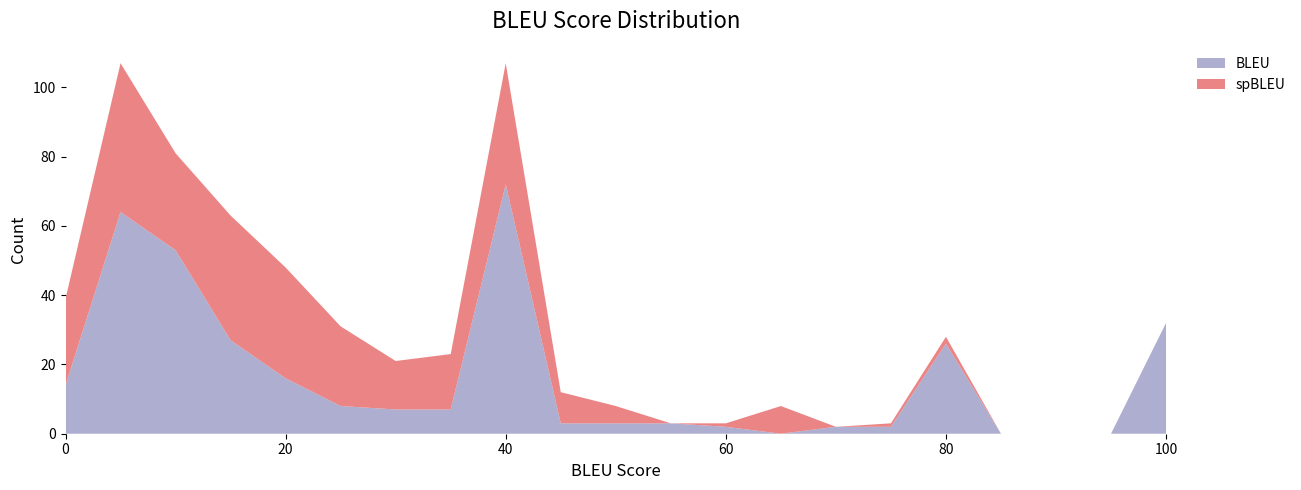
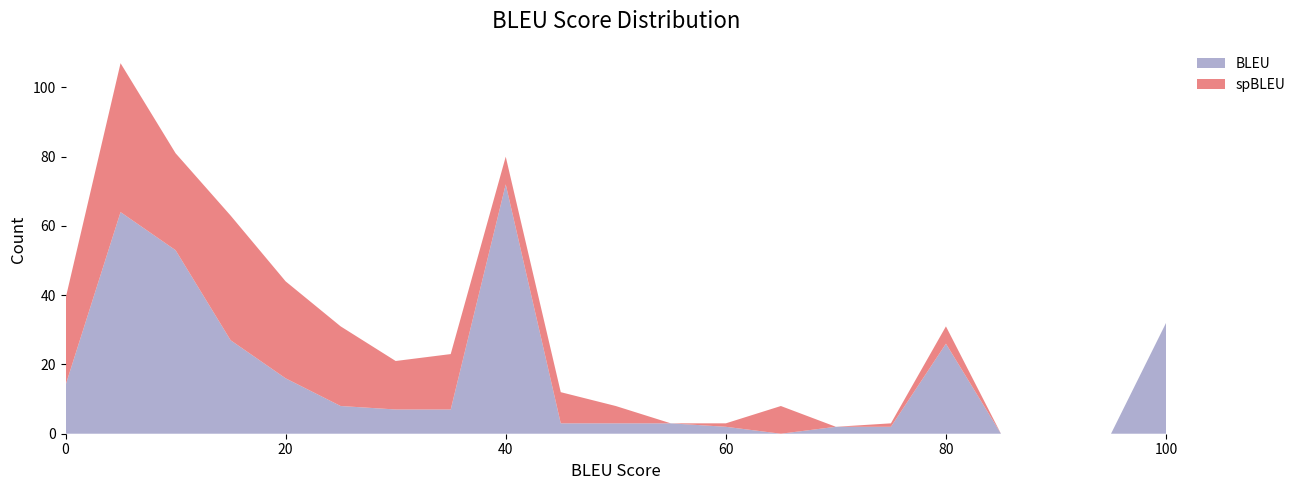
spBLEU, 20: 32 -> 28
spBLEU, 40: 35 -> 8
spBLEU, 80: 2 -> 5
